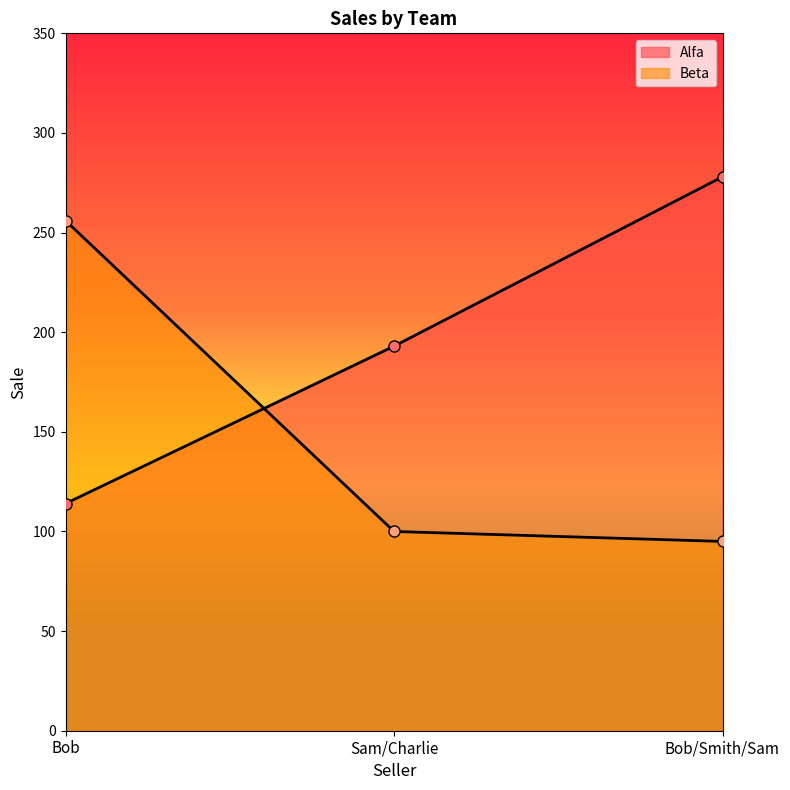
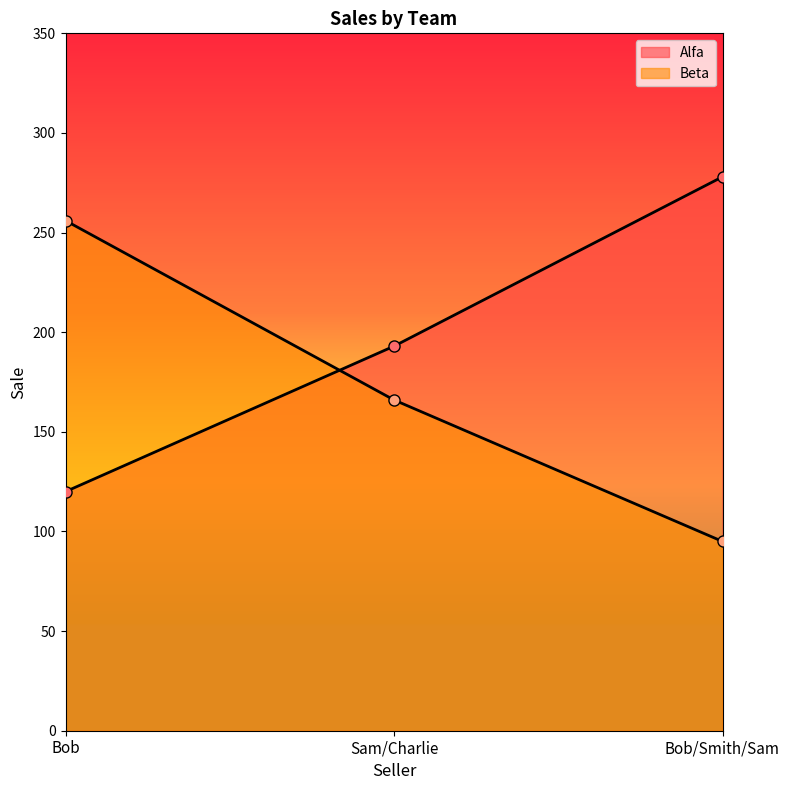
Alfa, Bob: 114 -> 120
Beta, Sam/Charlie: 100 -> 166
